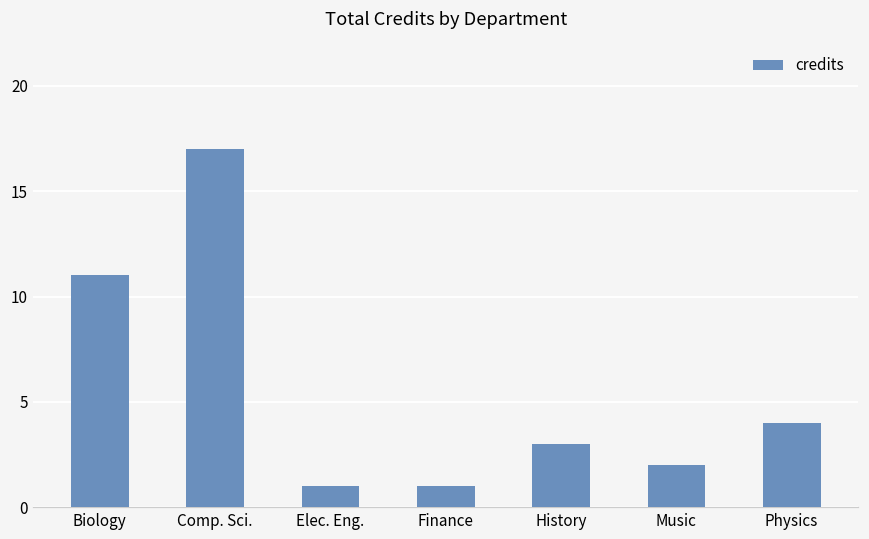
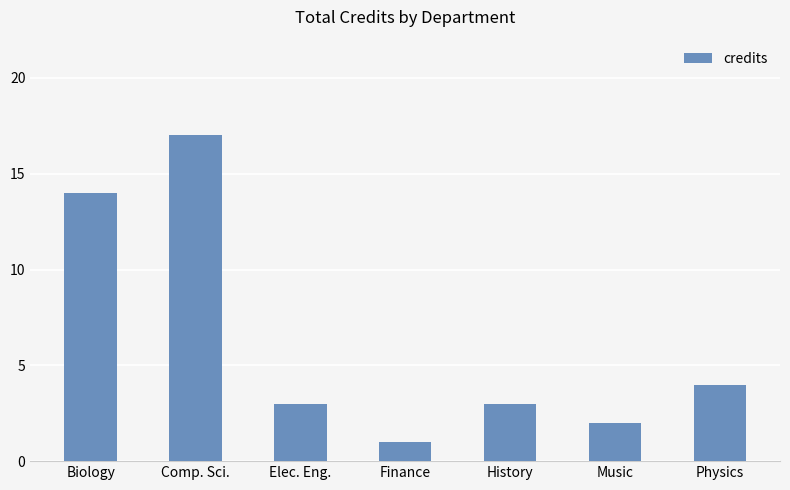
Biology: 11 -> 14
Elec. Eng.: 1 -> 3
